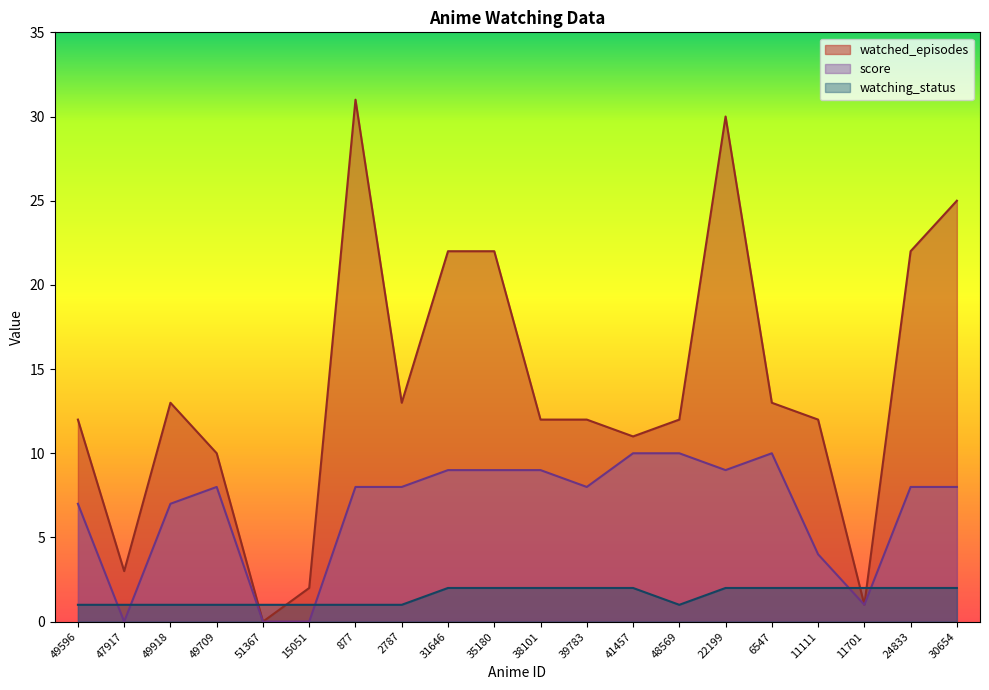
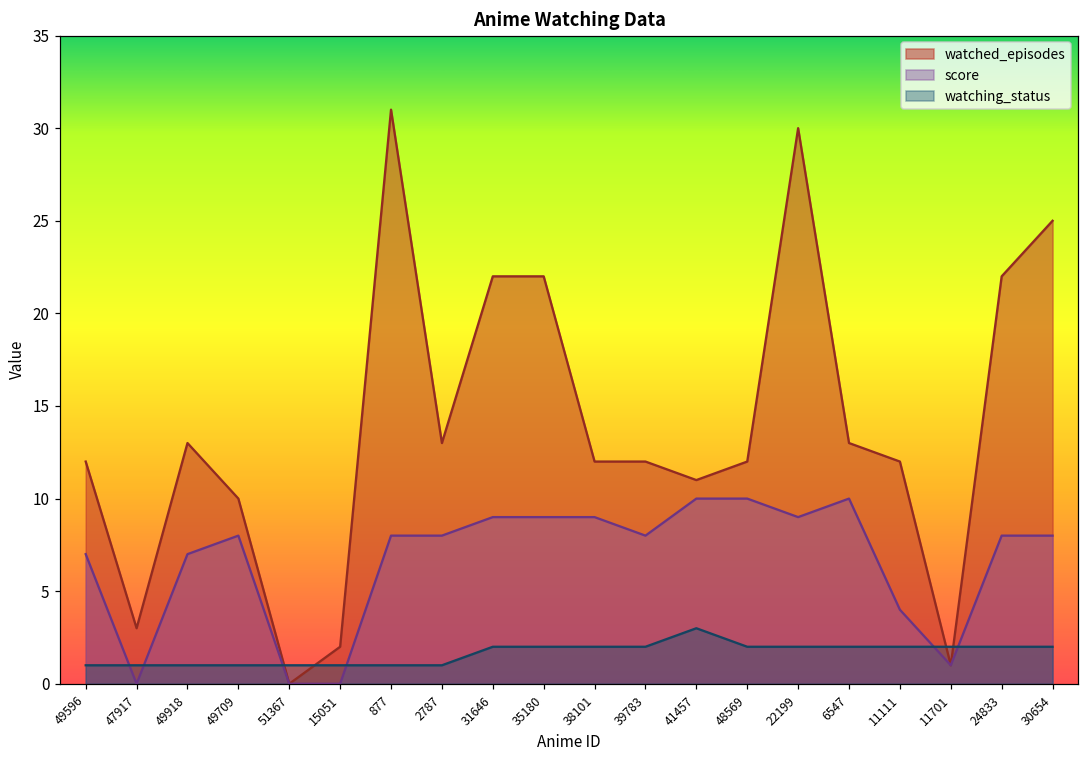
watching_status, 41457: 2 -> 3
watching_status, 48569: 1 -> 2
